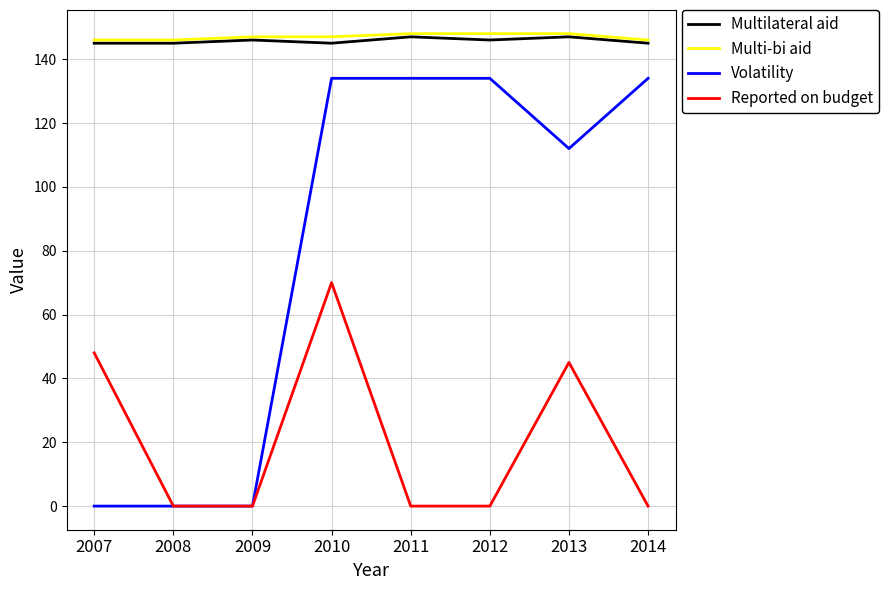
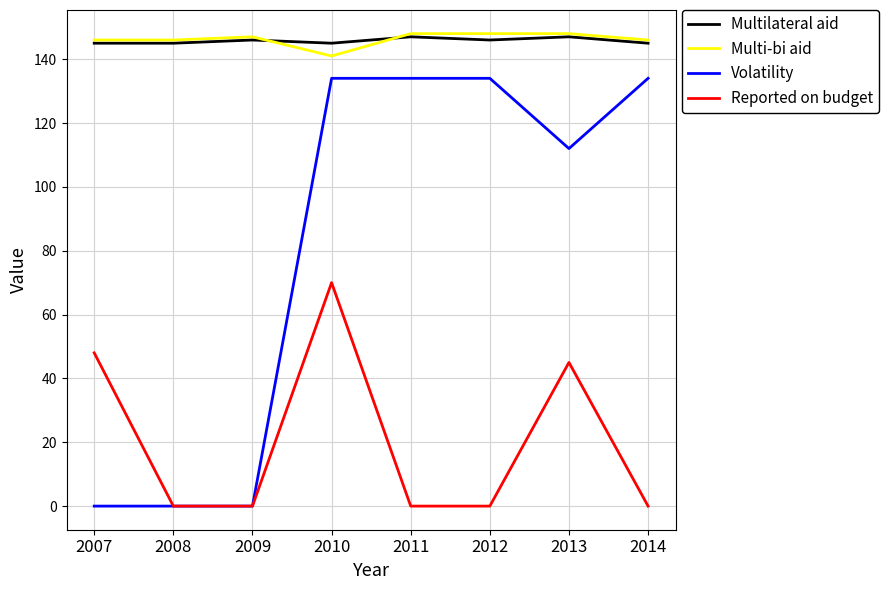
Multi-bi aid, 2010: 147 -> 141
